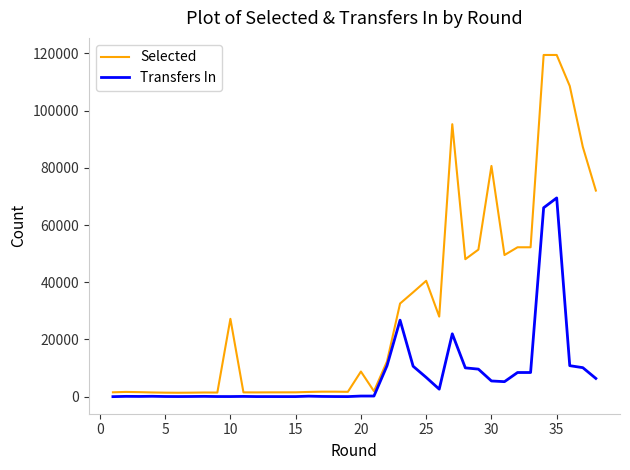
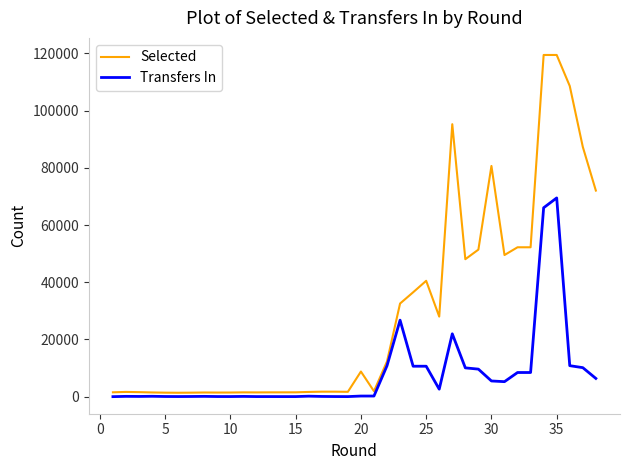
Selected, 10: 27000 -> 1000
Transfers In, 25: 7000 -> 11000
